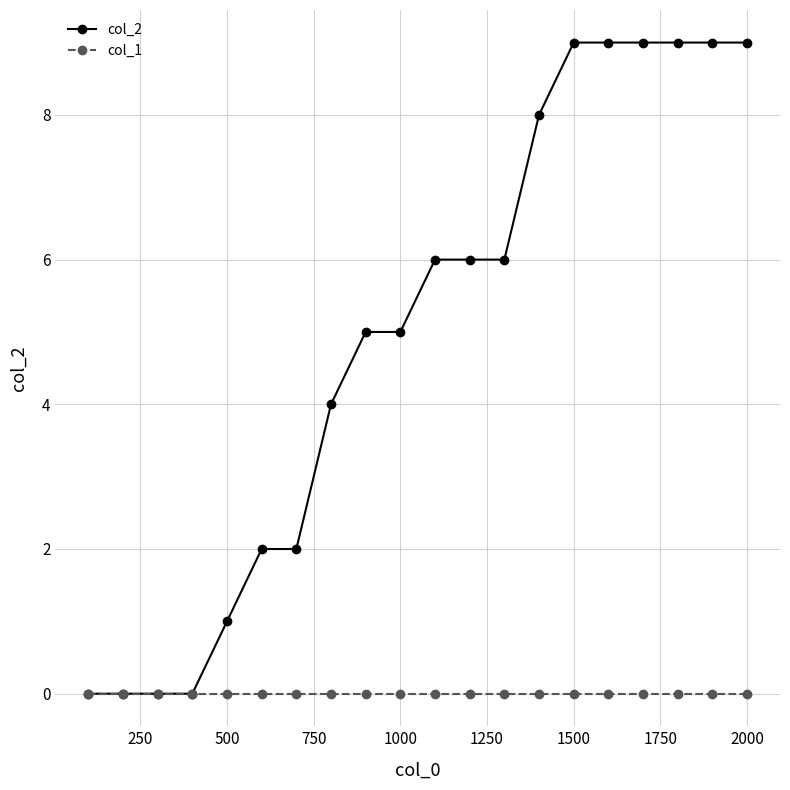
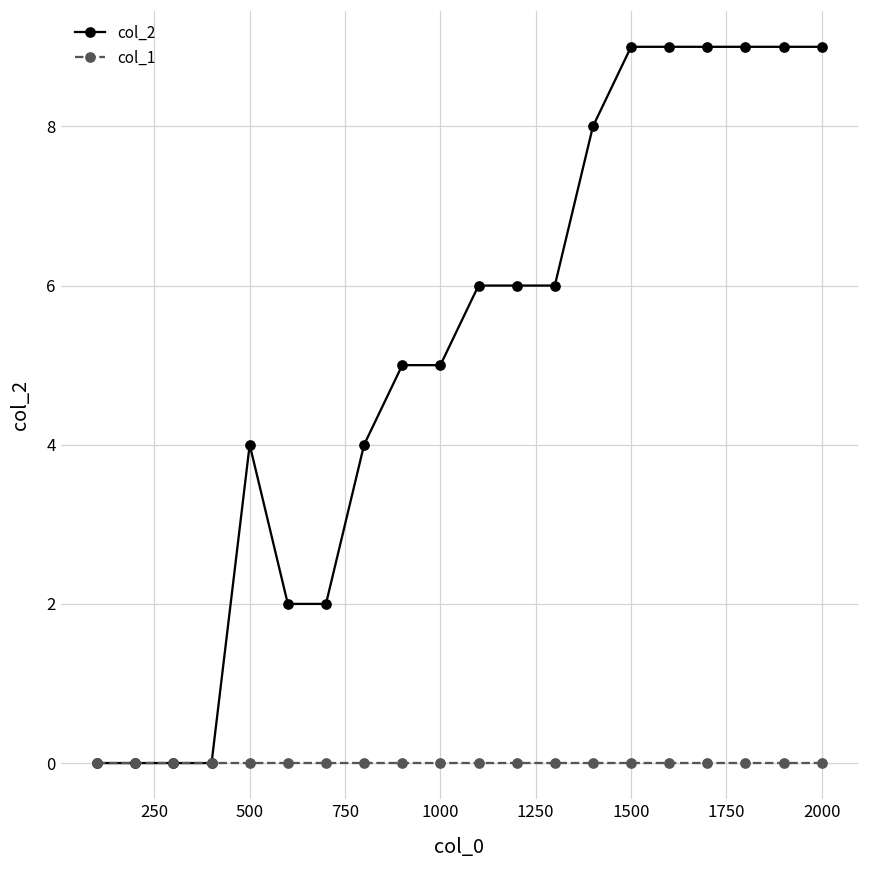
col_2, 500: 1 -> 4
